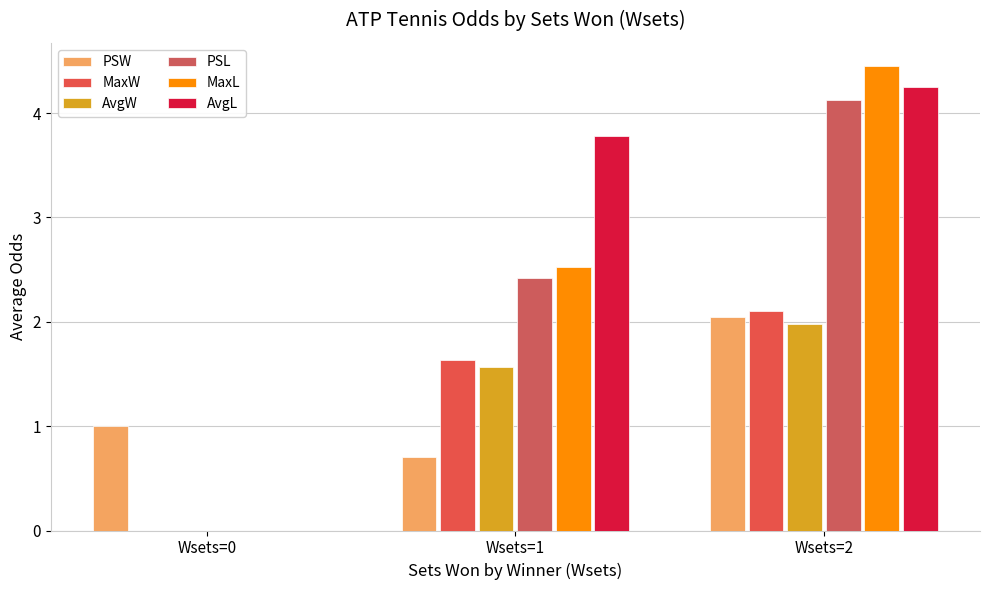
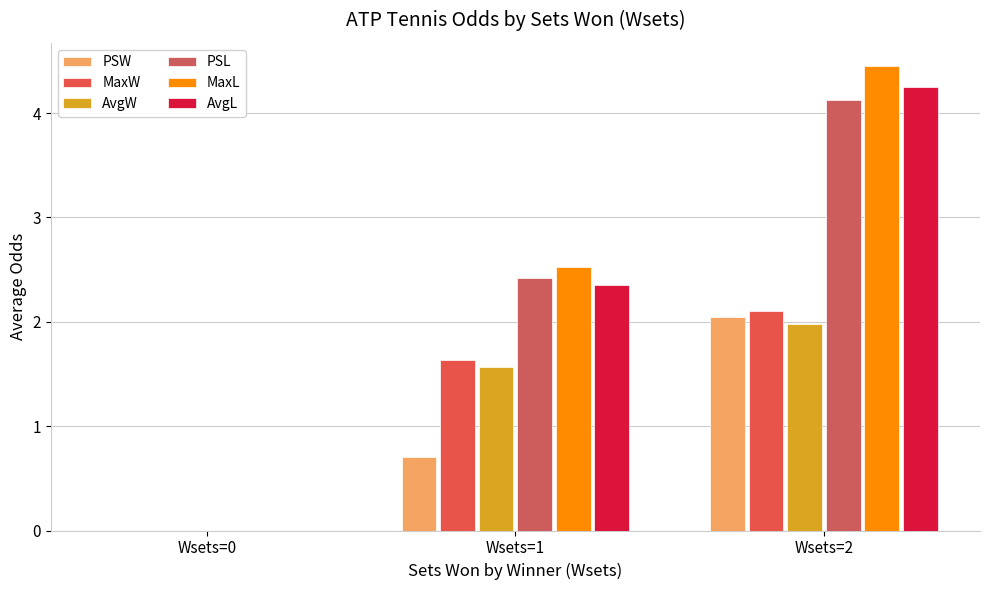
PSW, Wsets=0: 1 -> 0
AvgL, Wsets=1: 3.78 -> 2.35
